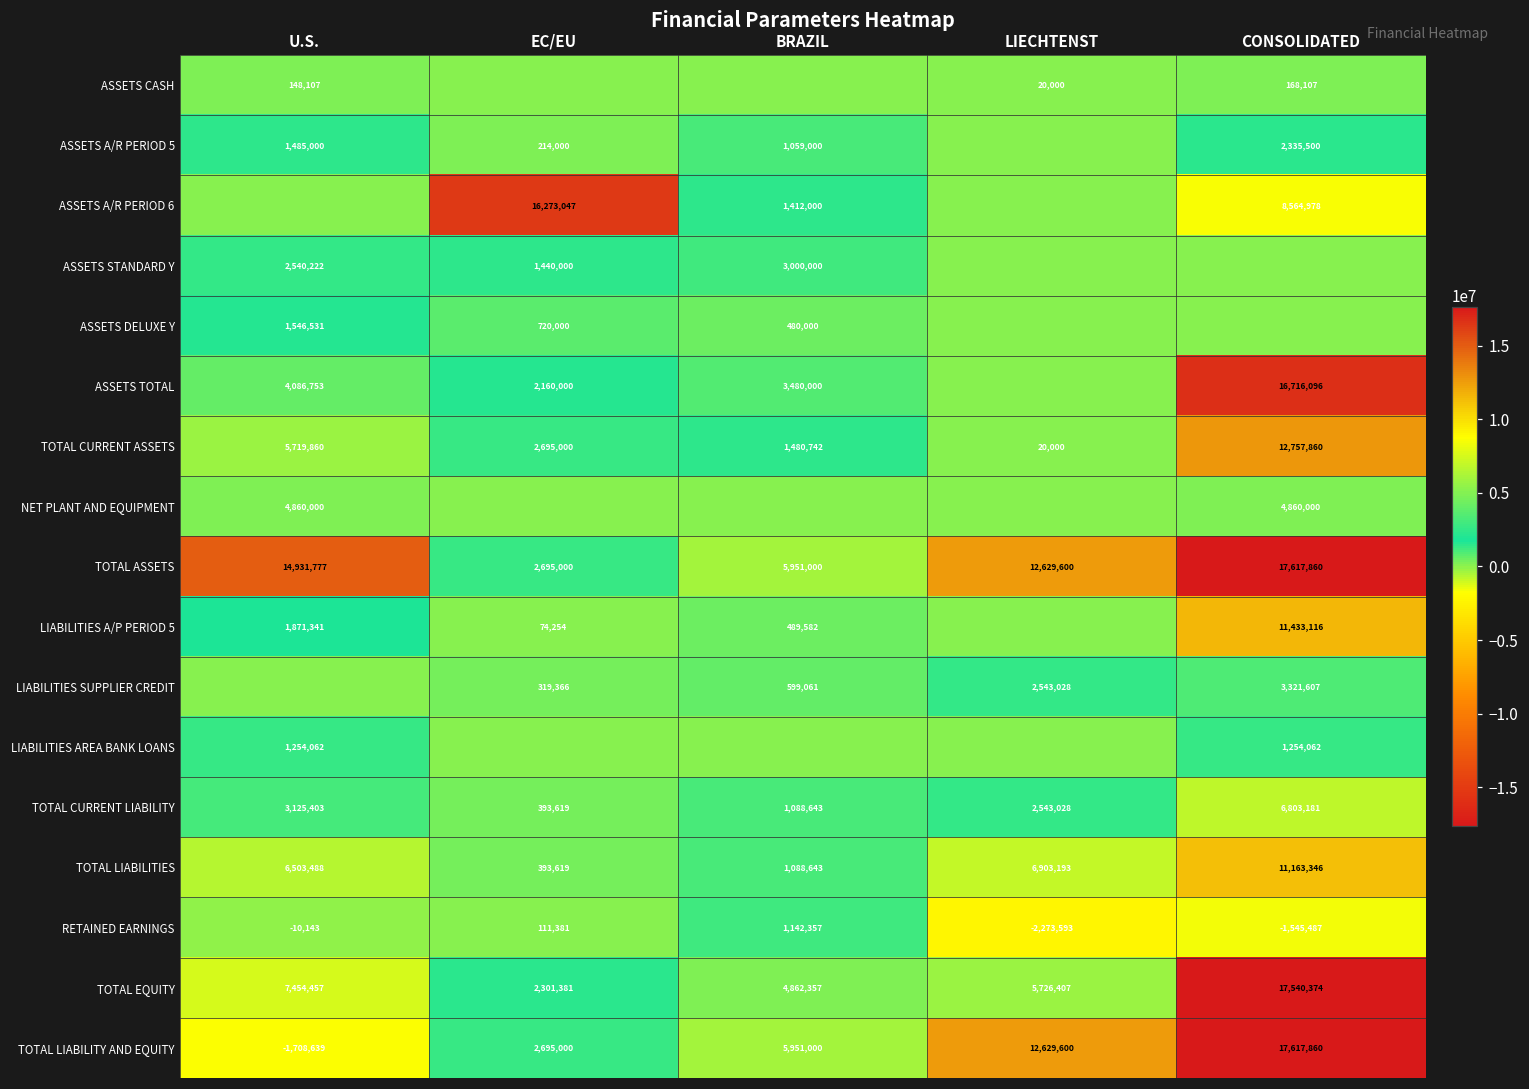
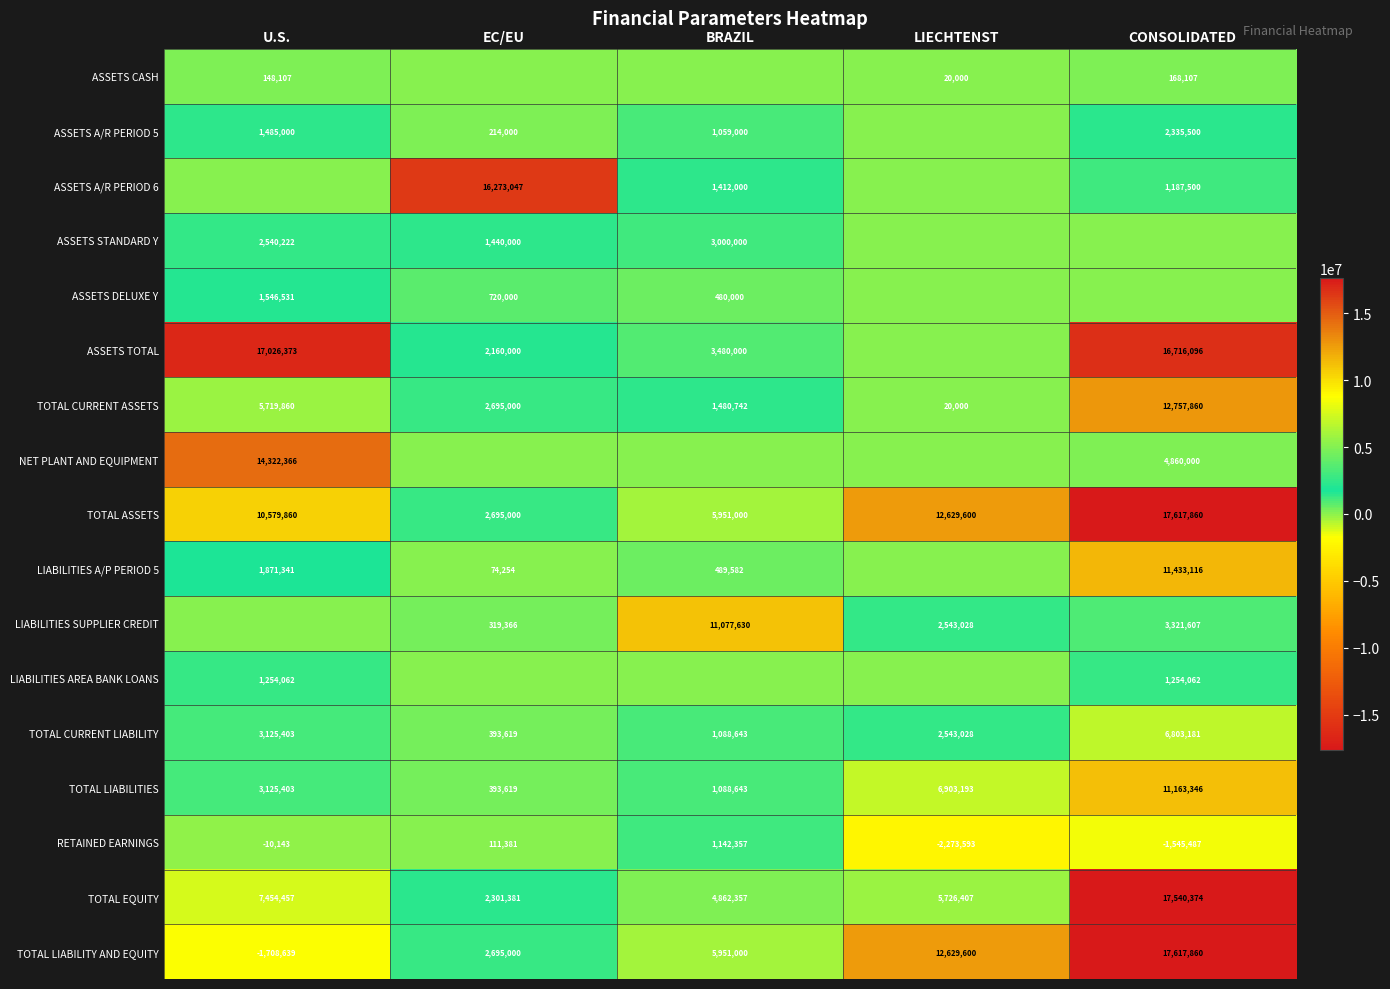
ASSETS A/R PERIOD 6, CONSOLIDATED: 8,564,978 -> 1,187,500
ASSETS TOTAL, U.S.: 4,086,753 -> 17,026,373
NET PLANT AND EQUIPMENT, U.S.: 4,860,000 -> 14,322,366
TOTAL ASSETS, U.S.: 14,931,777 -> 10,579,860
LIABILITIES SUPPLIER CREDIT, BRAZIL: 599,061 -> 11,077,630
TOTAL LIABILITIES, U.S.: 6,503,488 -> 3,125,403
